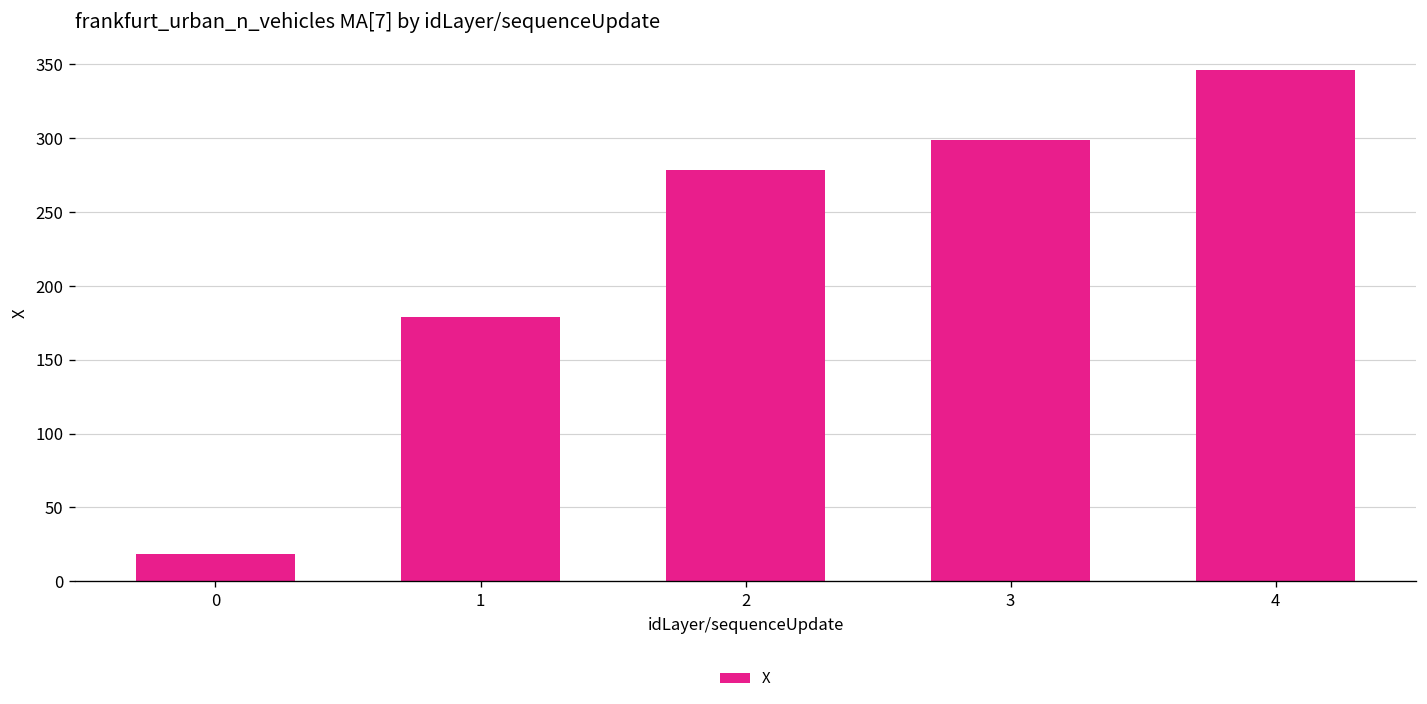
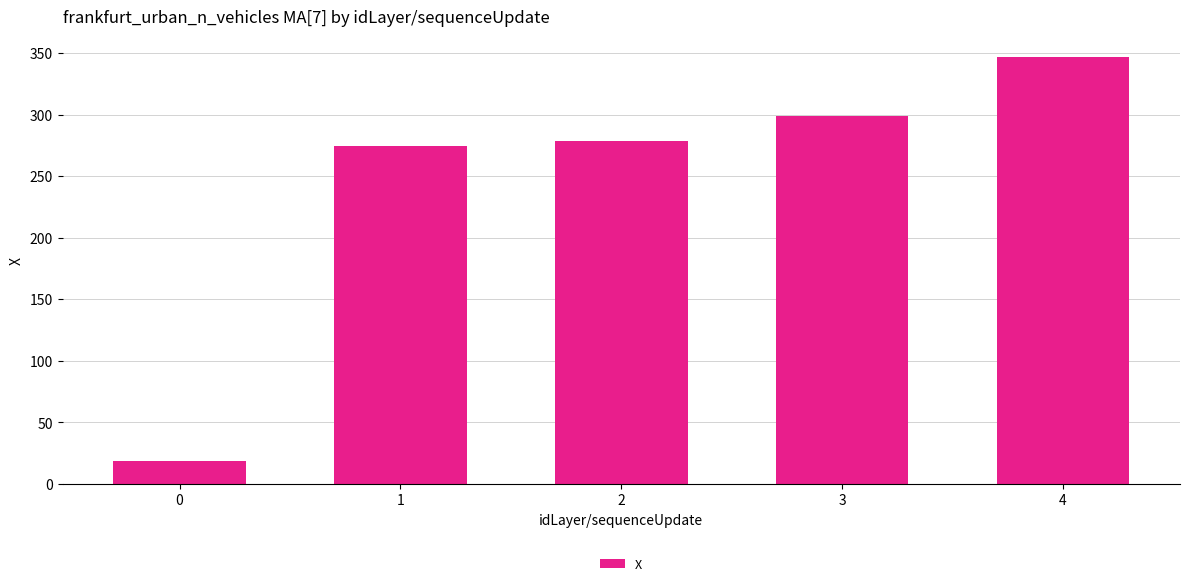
1: 179 -> 275
